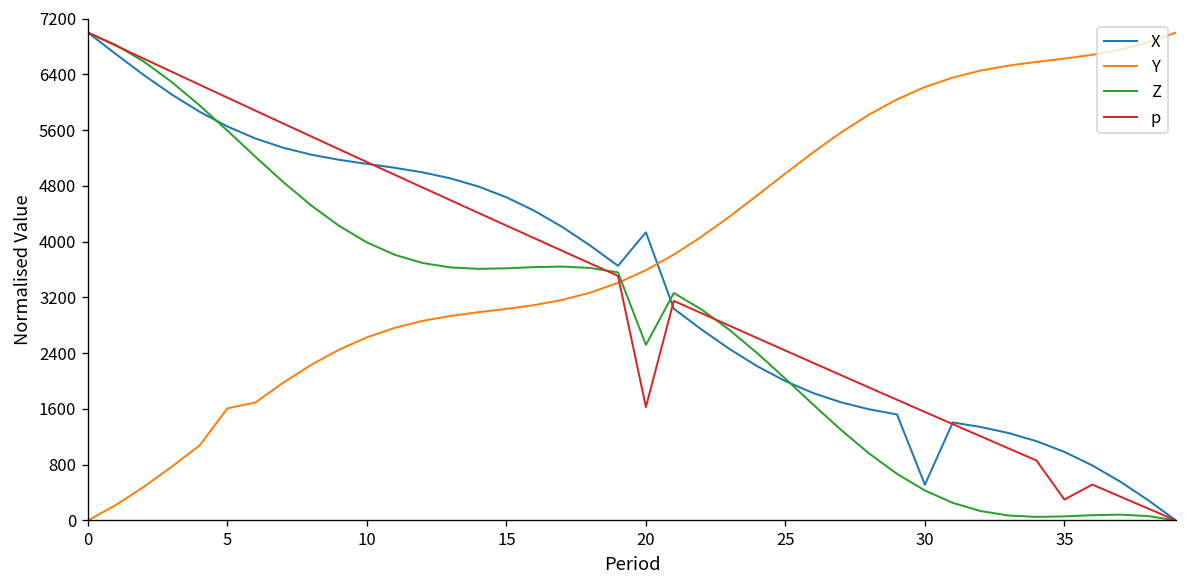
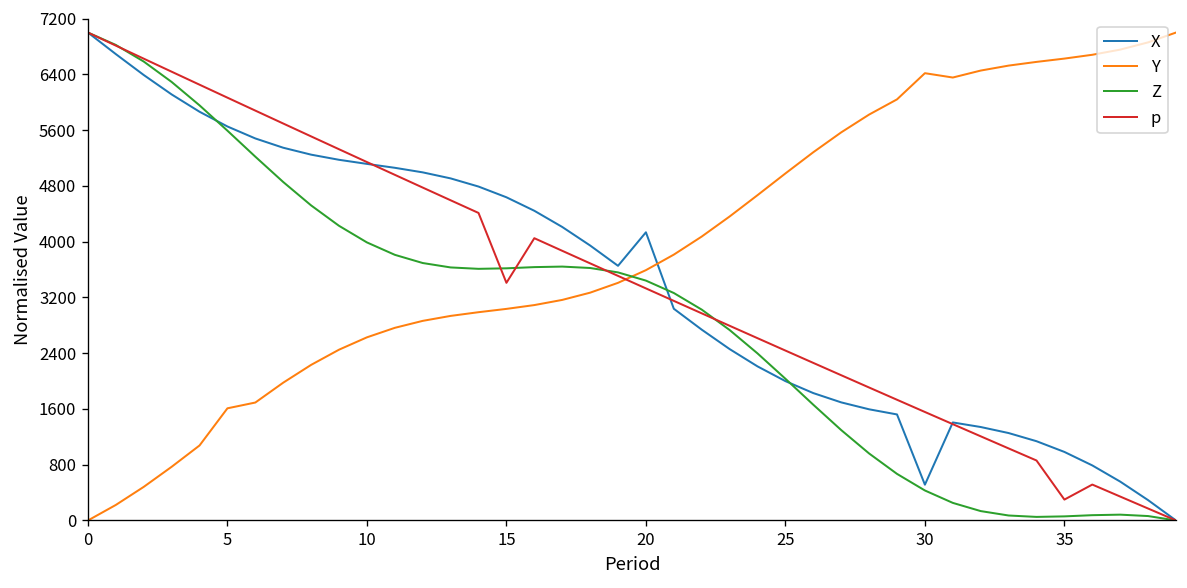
p, 15: 4200 -> 3400
Z, 20: 2500 -> 3400
p, 20: 1600 -> 3300
Y, 30: 6200 -> 6400
